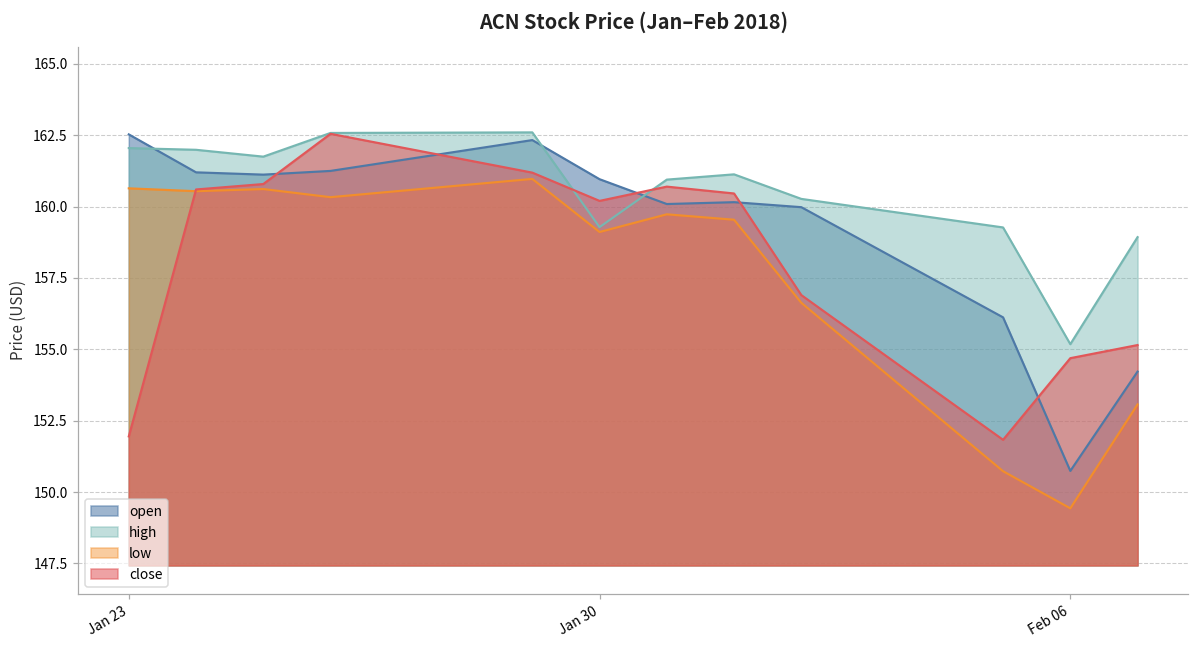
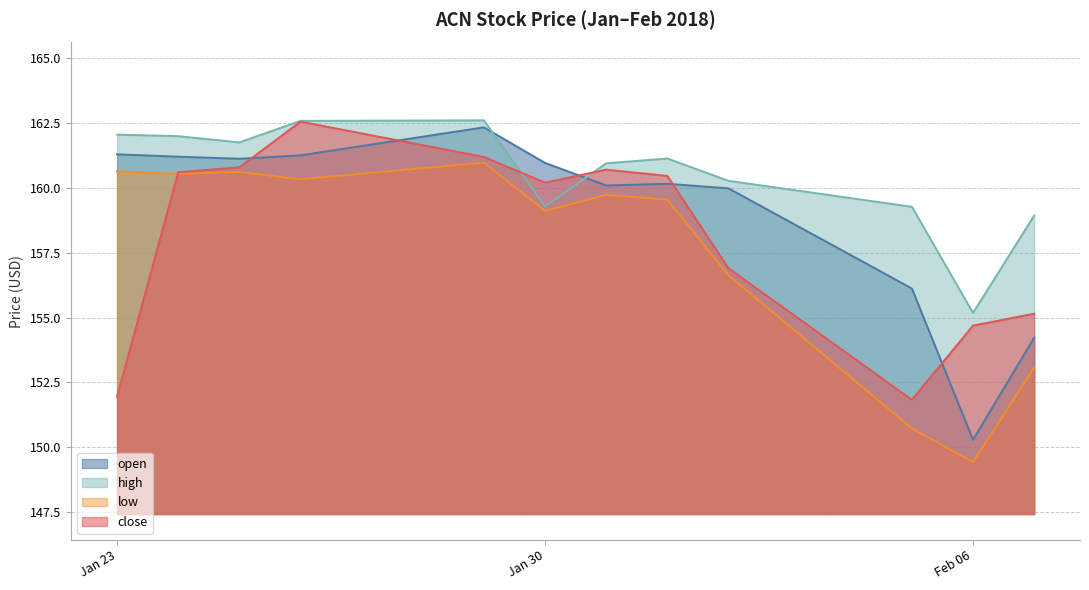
open, Jan 23: 162.5 -> 161.3
open, Feb 06: 150.7 -> 150.3
